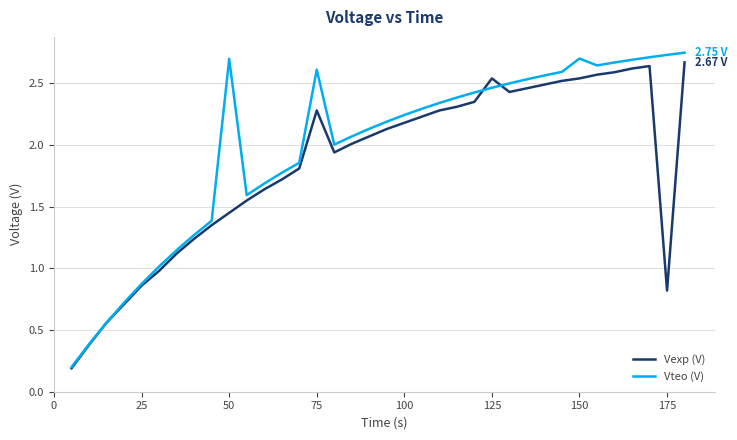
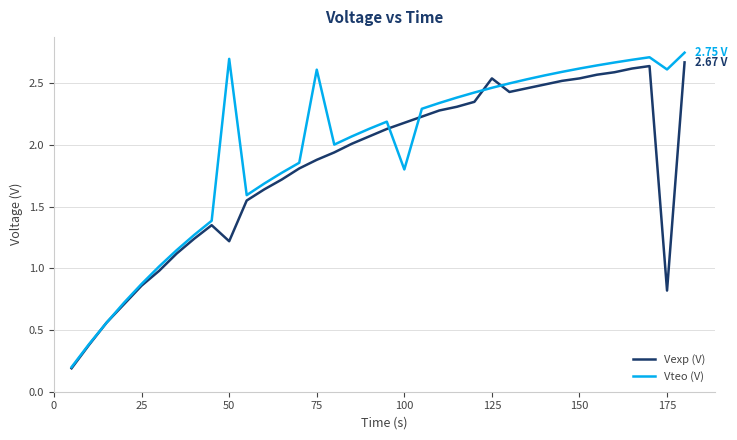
Vexp (V), 50: 1.45 -> 1.22
Vexp (V), 75: 2.28 -> 1.88
Vteo (V), 100: 2.24 -> 1.80
Vteo (V), 150: 2.70 -> 2.62
Vteo (V), 175: 2.73 -> 2.61
